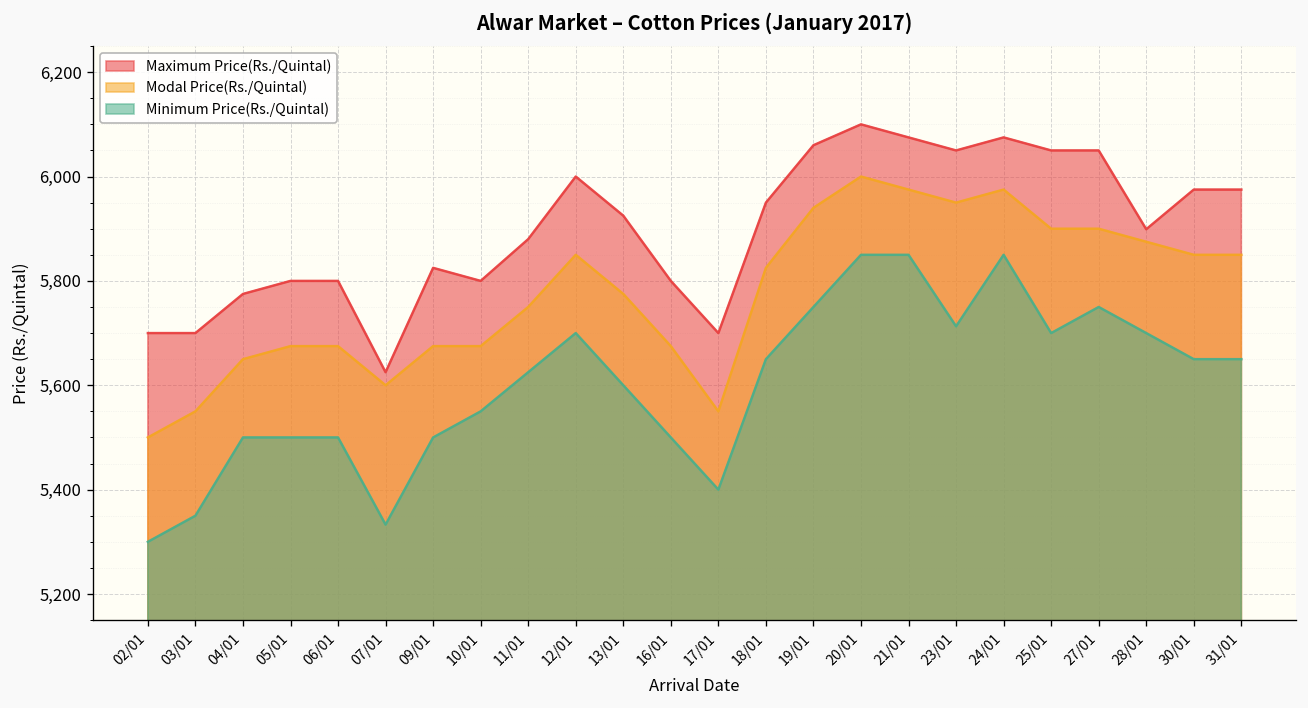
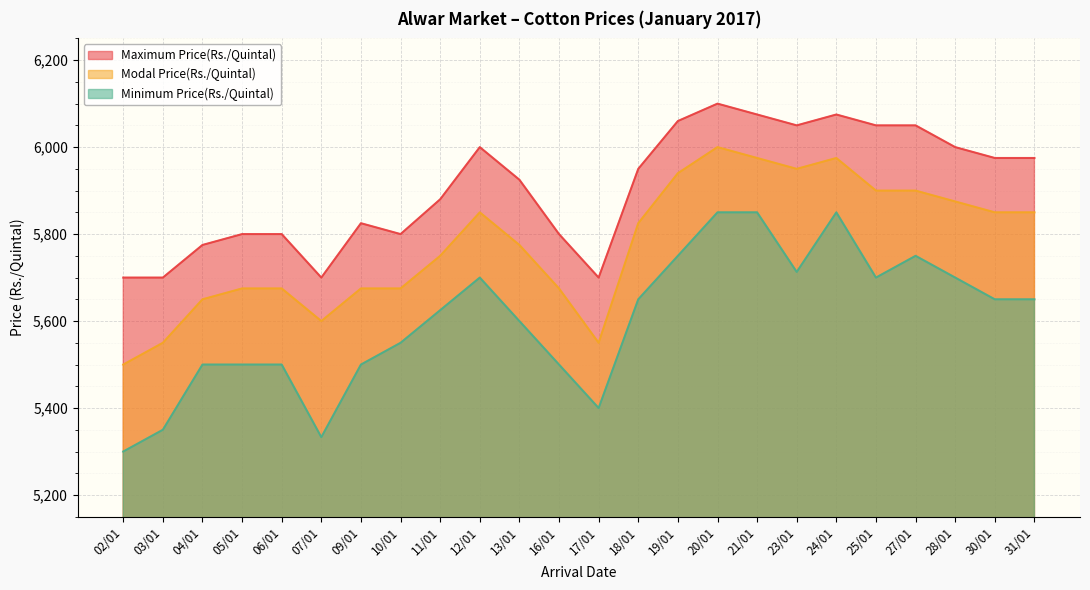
Maximum Price(Rs./Quintal), 07/01: 5,630 -> 5,700
Maximum Price(Rs./Quintal), 28/01: 5,900 -> 6,000
